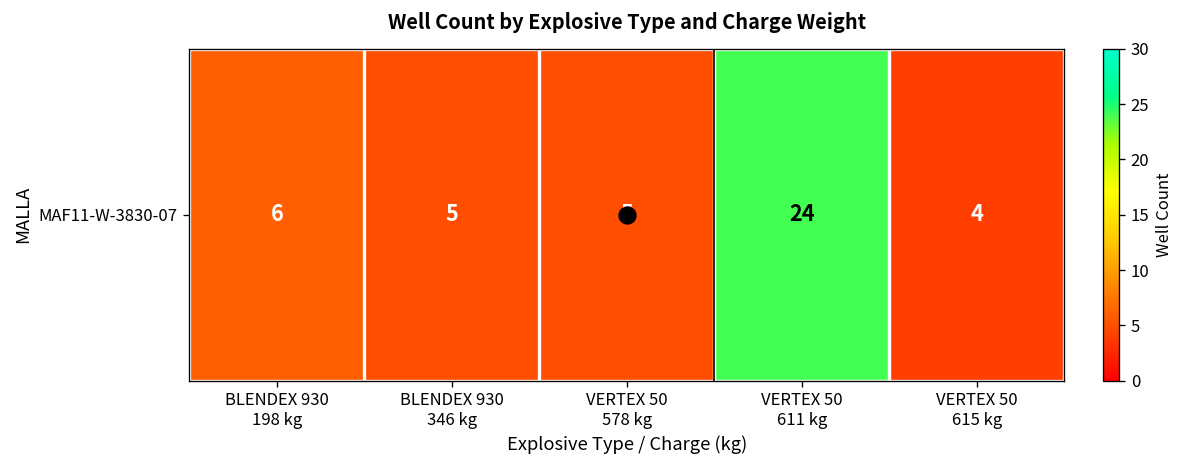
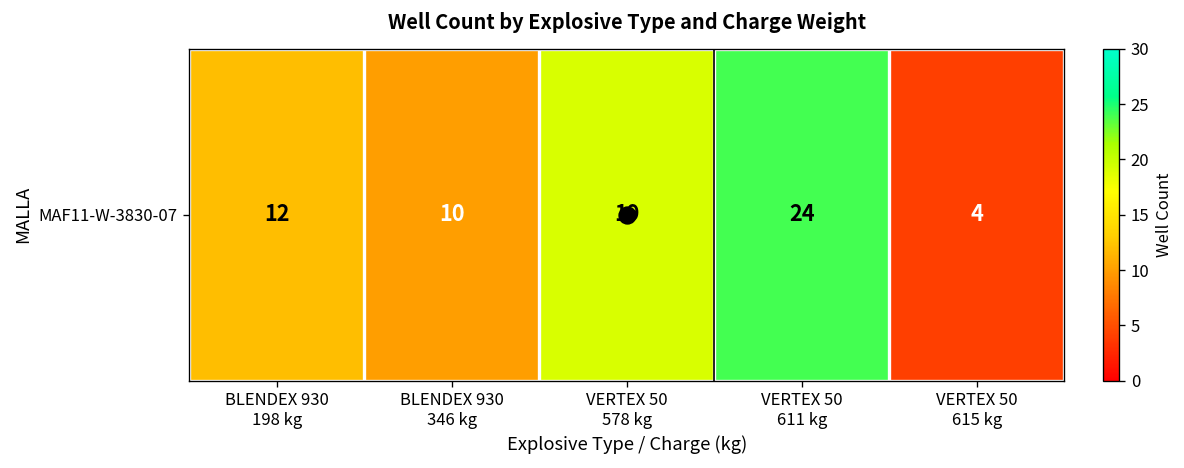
MAF11-W-3830-07, BLENDEX 930 198 kg: 6 -> 12
MAF11-W-3830-07, BLENDEX 930 346 kg: 5 -> 10
MAF11-W-3830-07, VERTEX 50 578 kg: 5 -> 19
